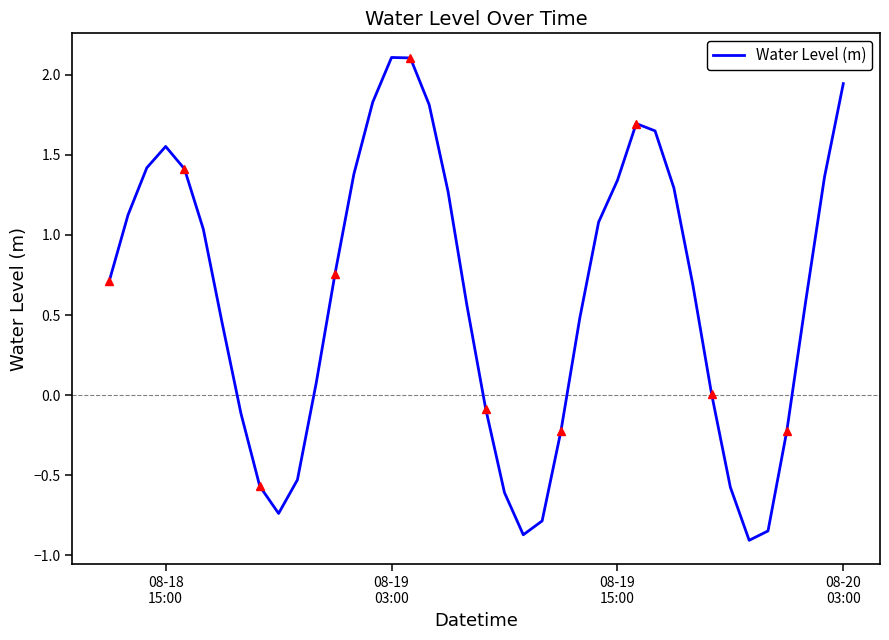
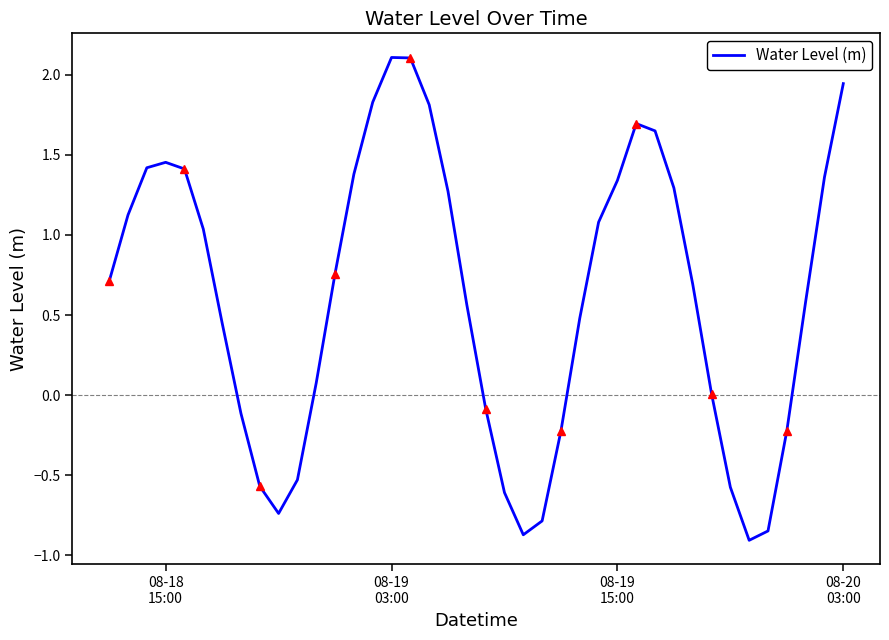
Water Level (m), 08-18 15:00: 1.55 -> 1.45
